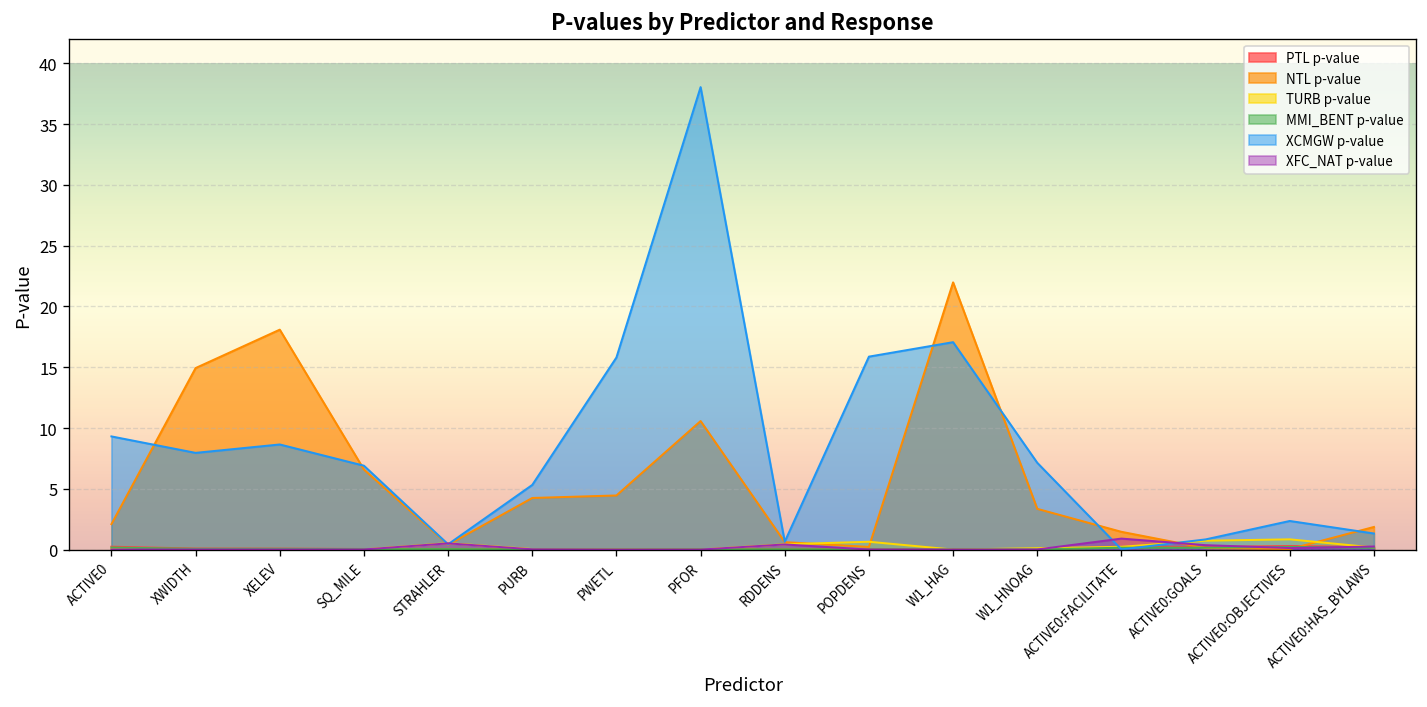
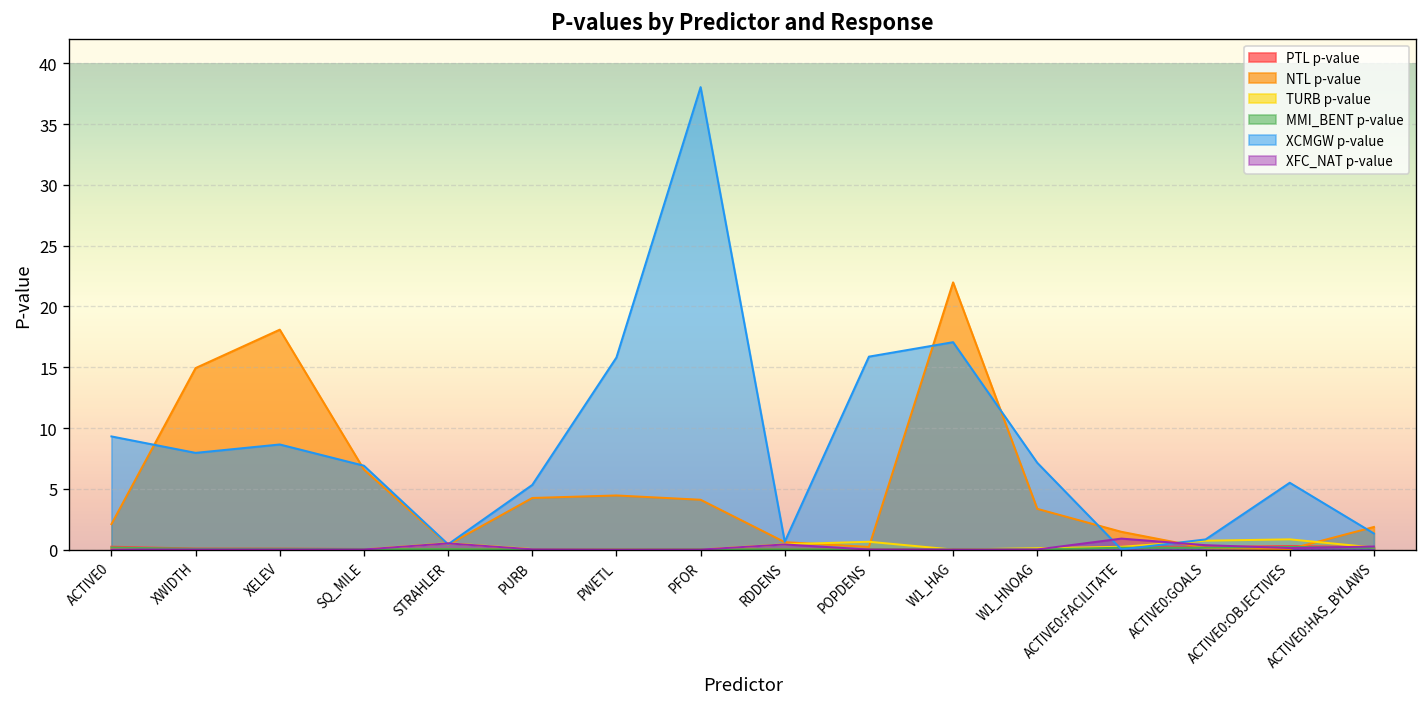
NTL p-value, PFOR: 10.6 -> 4.1
XCMGW p-value, ACTIVE0:OBJECTIVES: 2.4 -> 5.5
